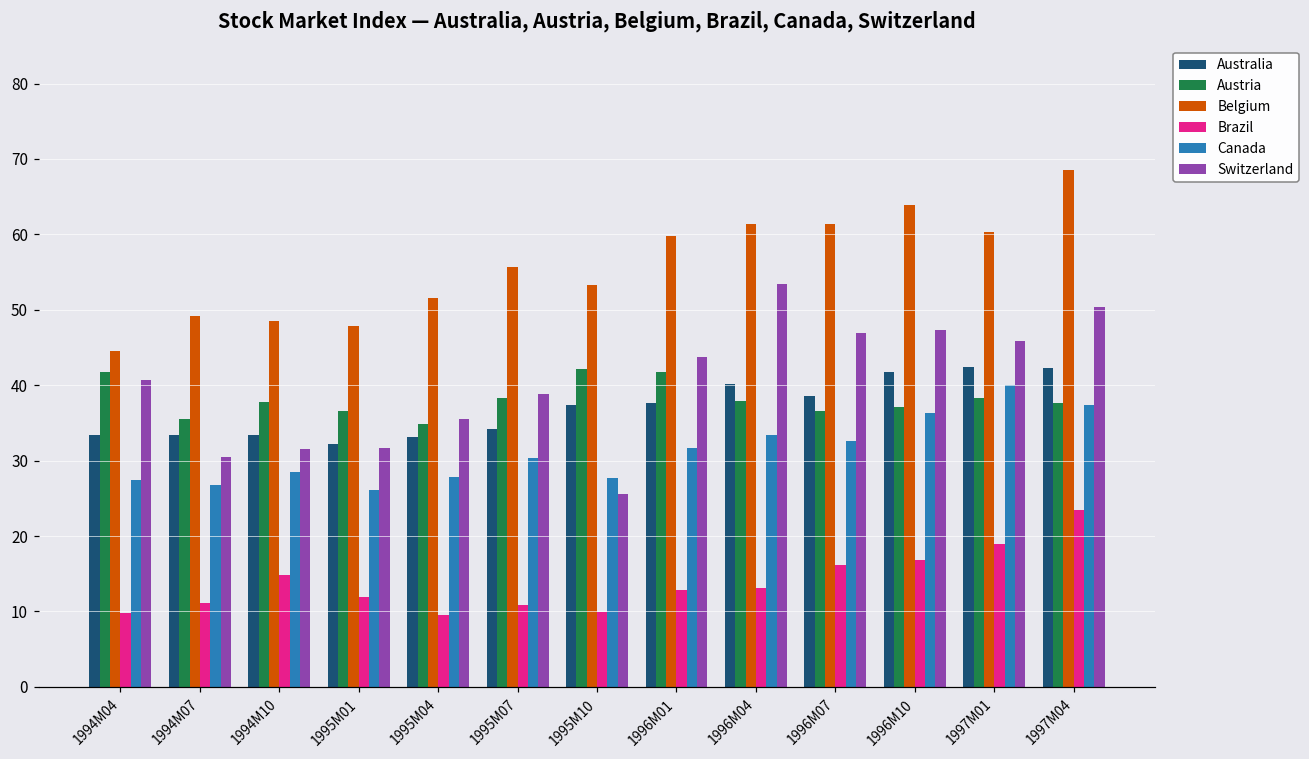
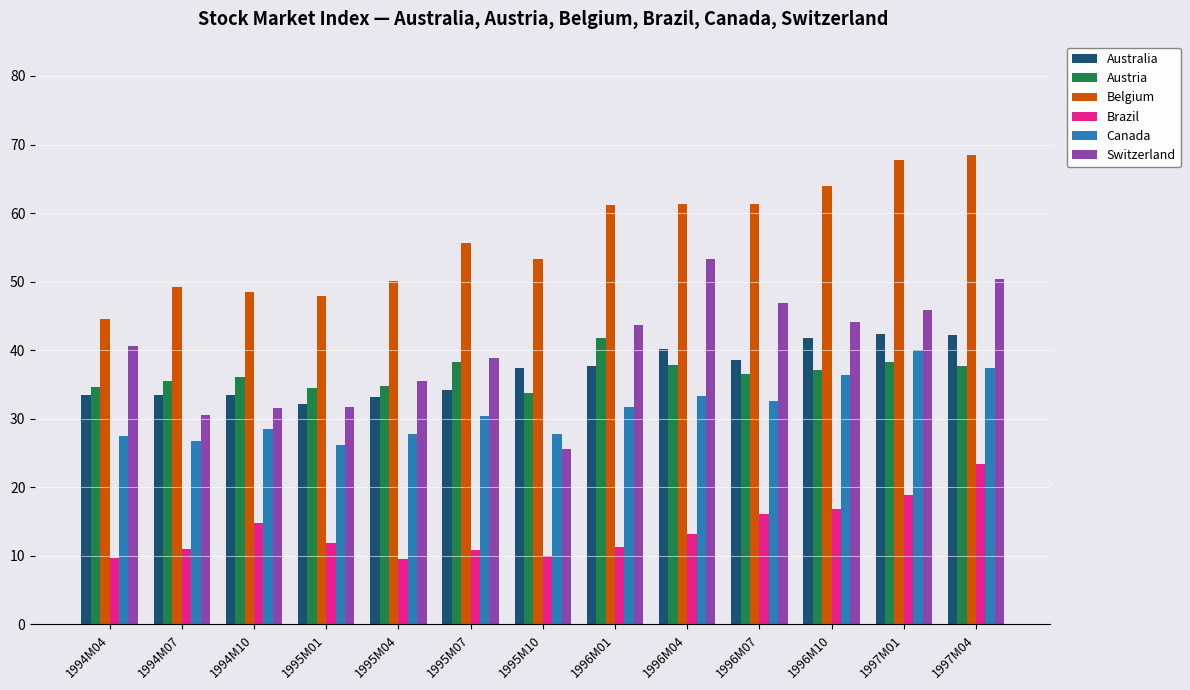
Austria, 1994M04: 42 -> 35
Austria, 1994M10: 38 -> 36
Austria, 1995M01: 37 -> 34
Belgium, 1995M04: 52 -> 50
Austria, 1995M10: 42 -> 34
Belgium, 1996M01: 60 -> 61
Brazil, 1996M01: 13 -> 11
Switzerland, 1996M10: 47 -> 44
Belgium, 1997M01: 60 -> 68
